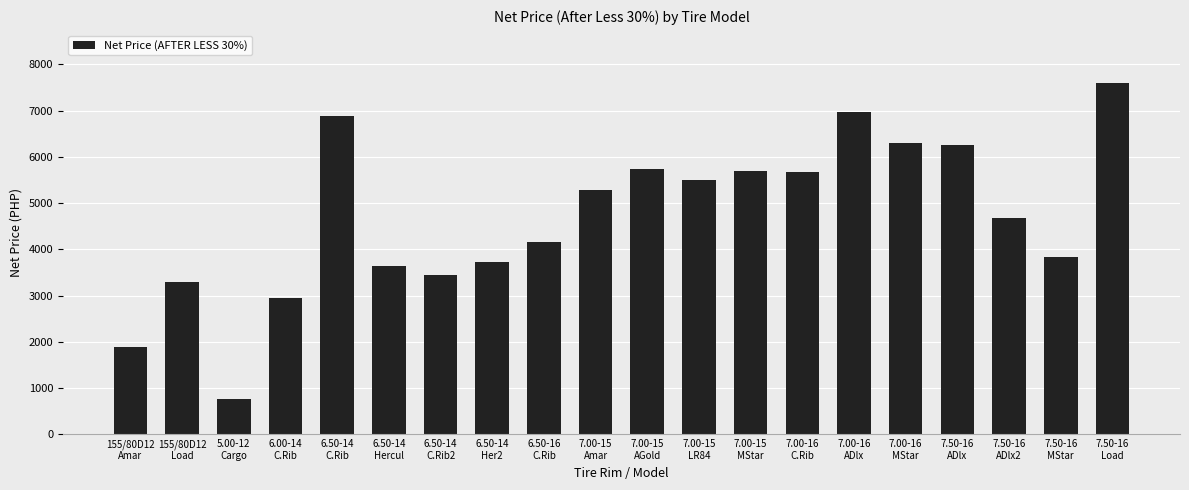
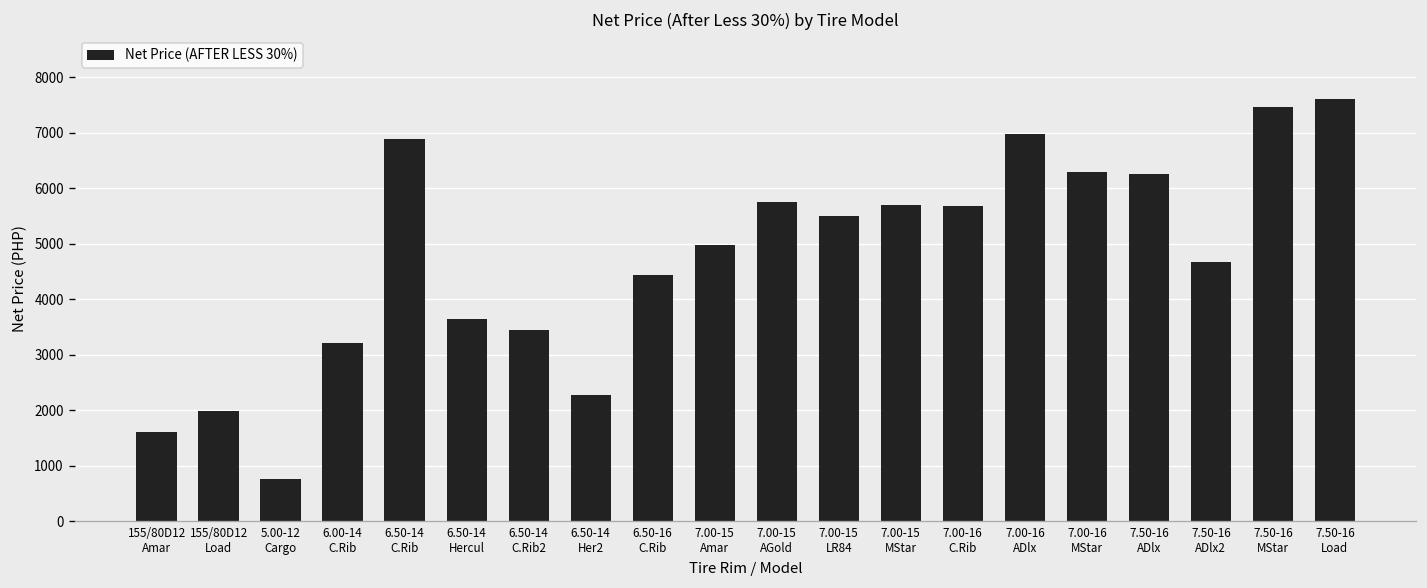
155/80D12 Amar: 1900 -> 1600
155/80D12 Load: 3300 -> 2000
6.00-14 C.Rib: 2900 -> 3200
6.50-14 Her2: 3700 -> 2300
6.50-16 C.Rib: 4200 -> 4400
7.00-15 Amar: 5300 -> 5000
7.50-16 MStar: 3800 -> 7500
